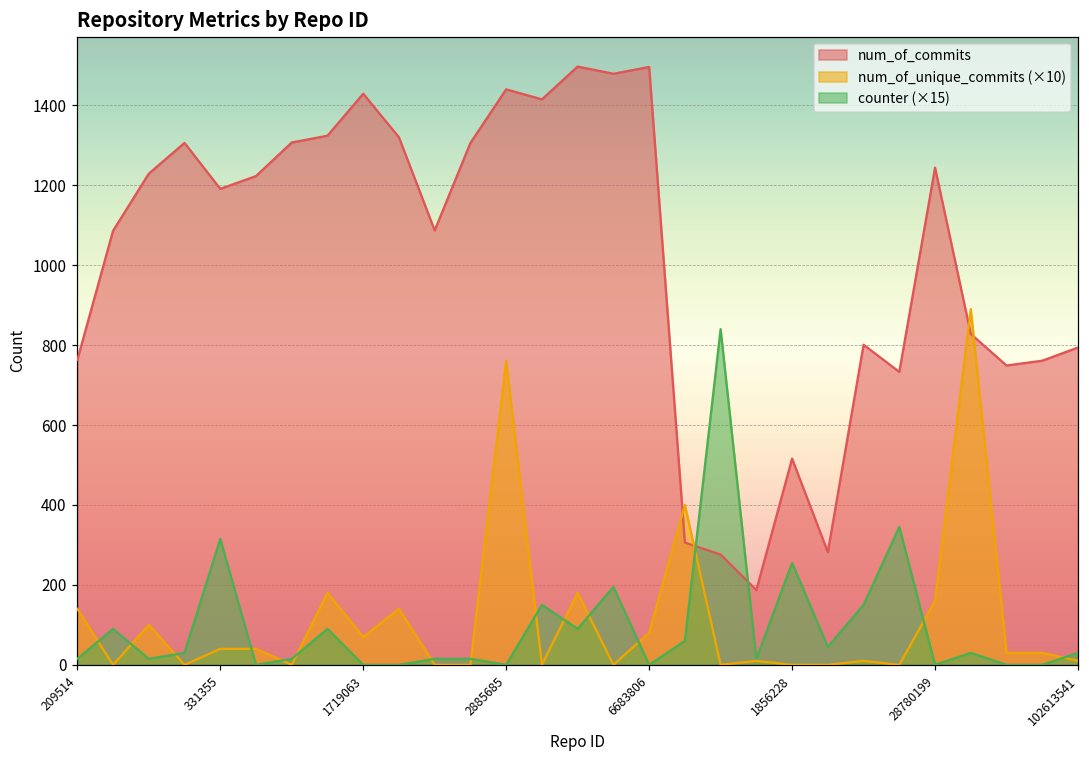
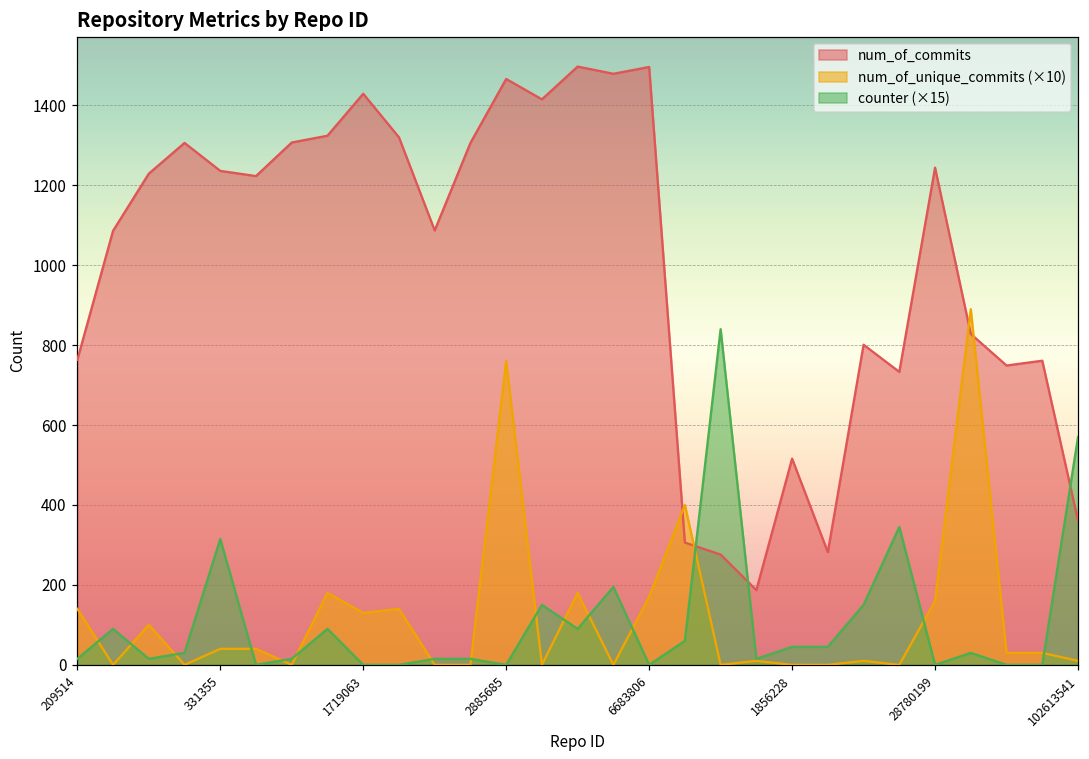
num_of_commits, 331355: 1190 -> 1240
num_of_unique_commits (×10), 1719063: 70 -> 130
num_of_commits, 2885685: 1440 -> 1470
num_of_unique_commits (×10), 6683806: 80 -> 170
counter (×15), 1856228: 260 -> 50
num_of_commits, 102613541: 790 -> 360
counter (×15), 102613541: 30 -> 570
